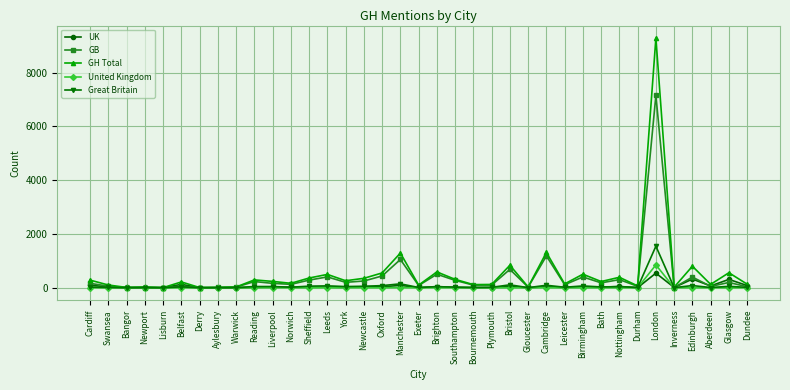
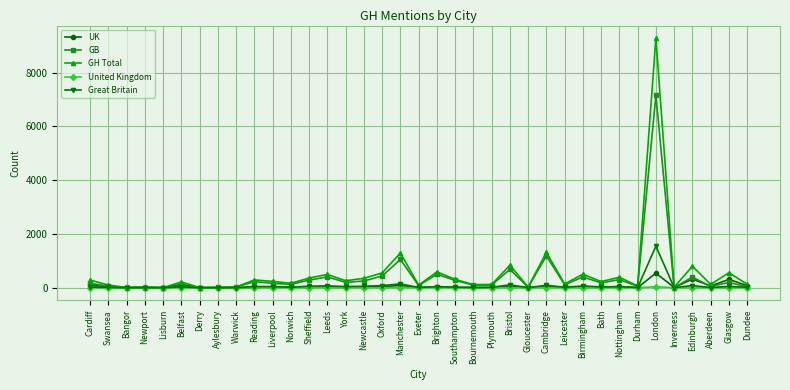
United Kingdom, London: 800 -> 0
